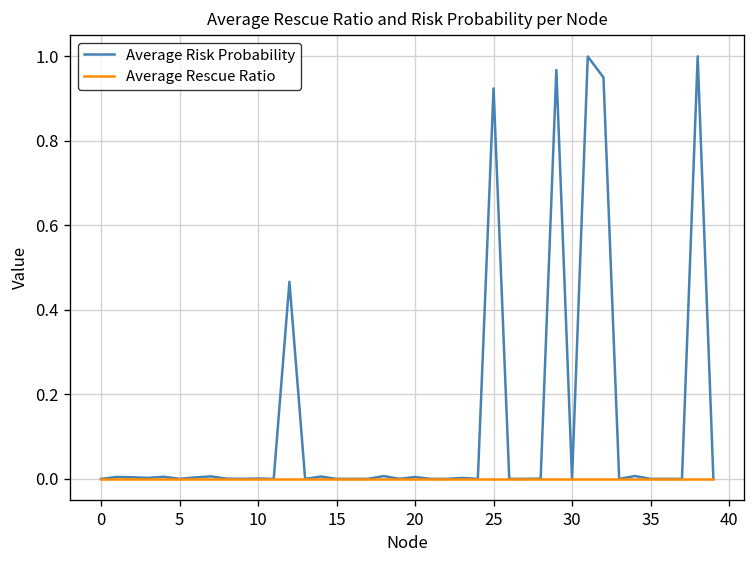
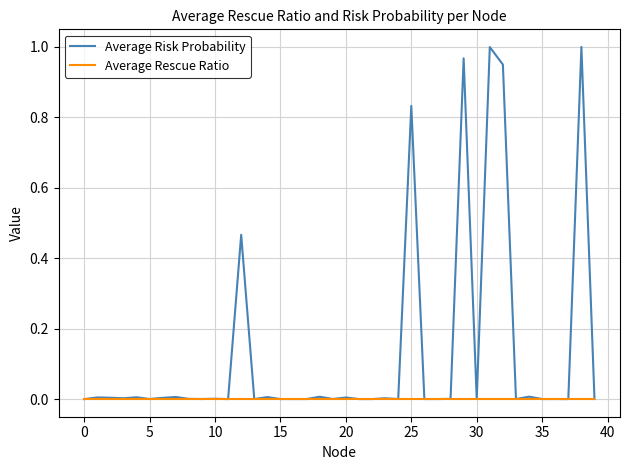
Average Risk Probability, 25: 0.92 -> 0.83
